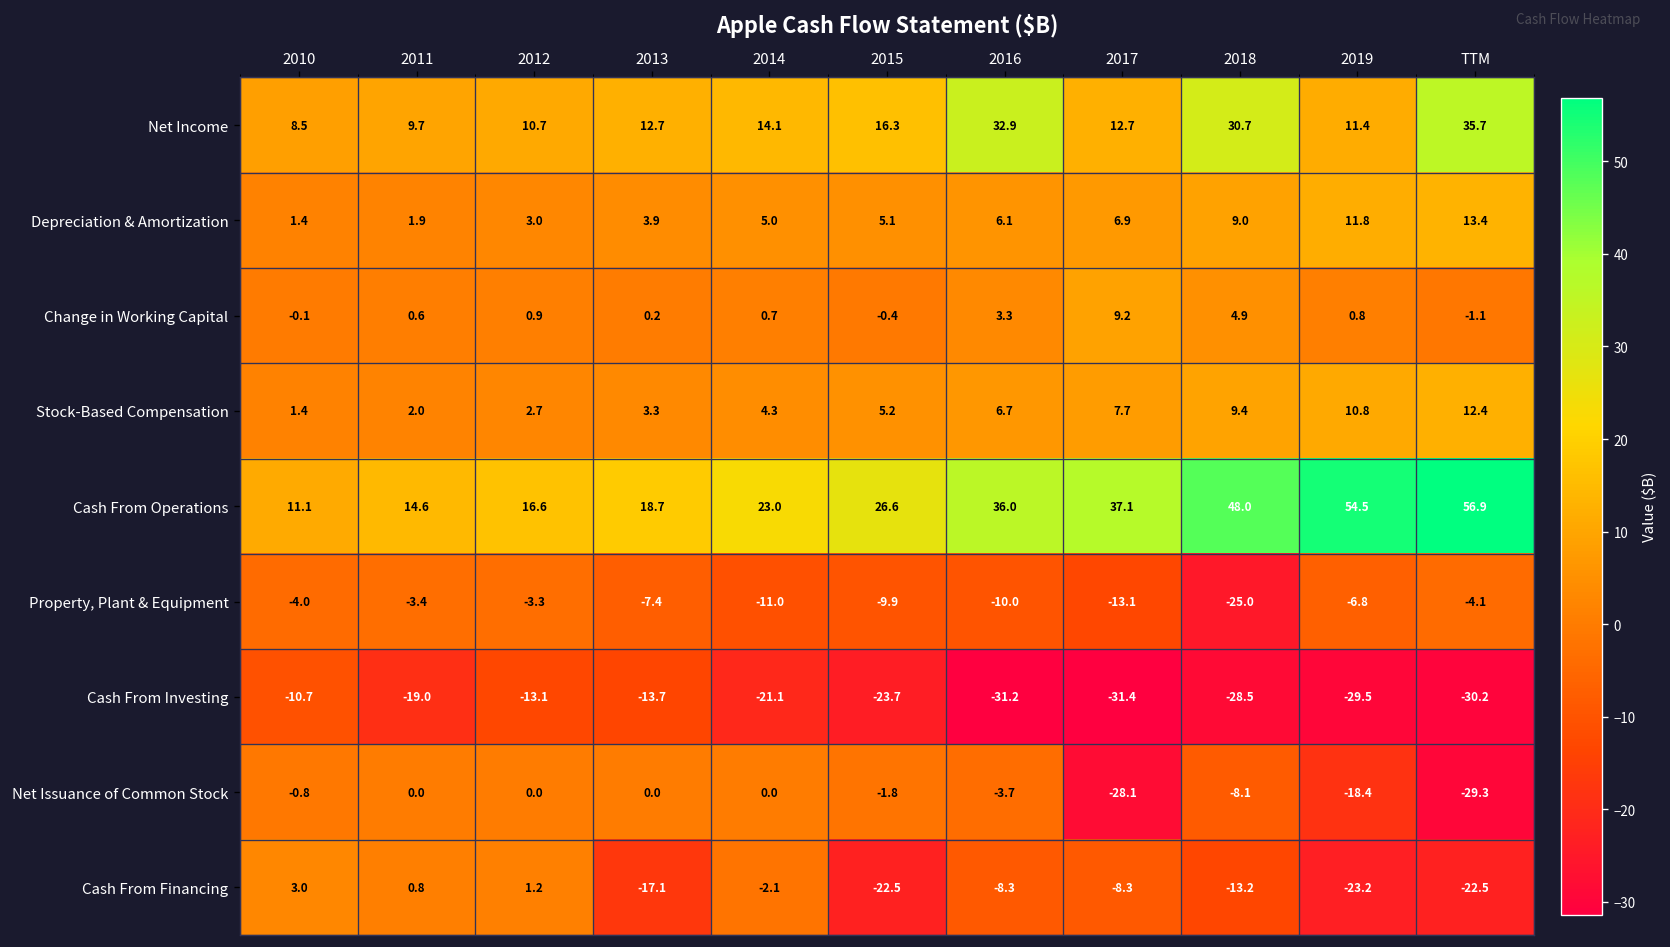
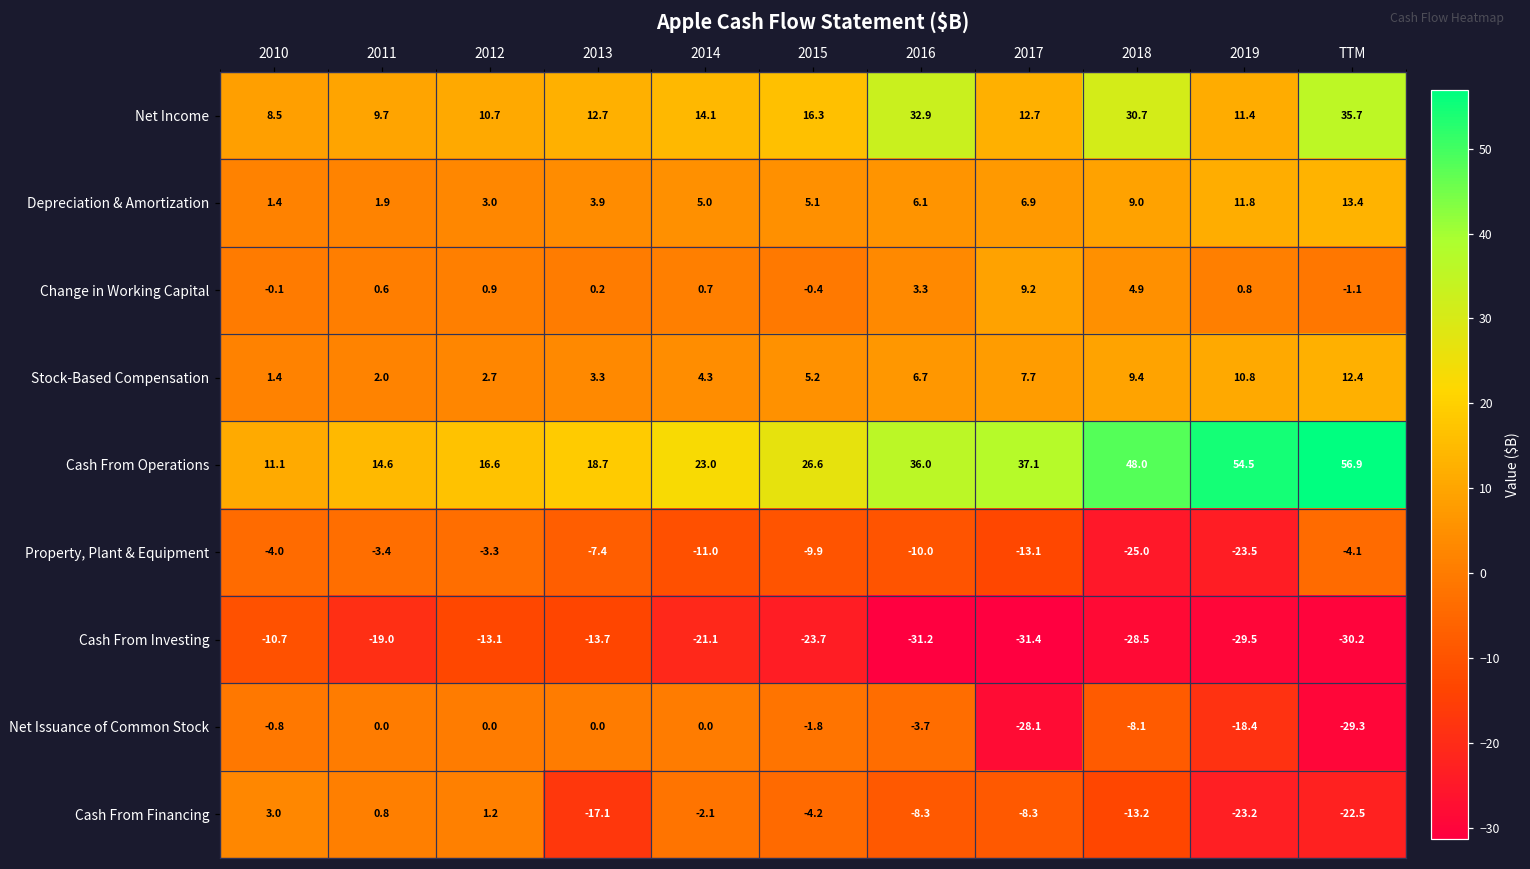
Property, Plant & Equipment, 2019: -6.8 -> -23.5
Cash From Financing, 2015: -22.5 -> -4.2
